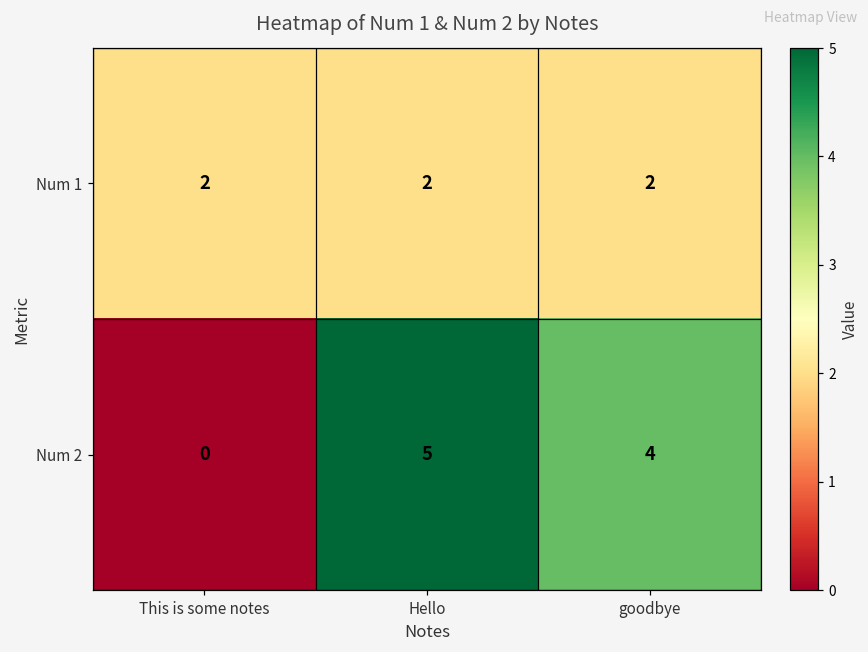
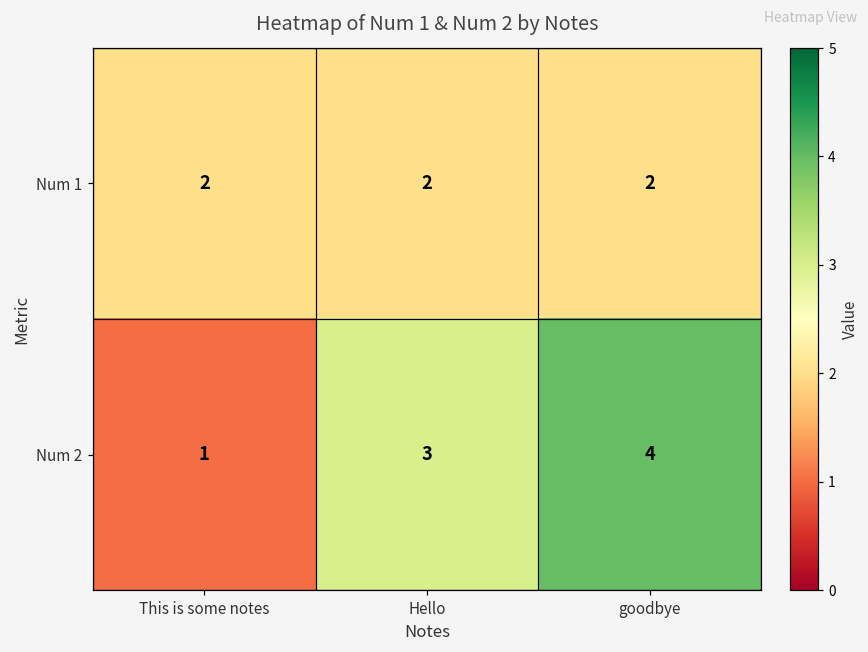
Num 2, This is some notes: 0 -> 1
Num 2, Hello: 5 -> 3
